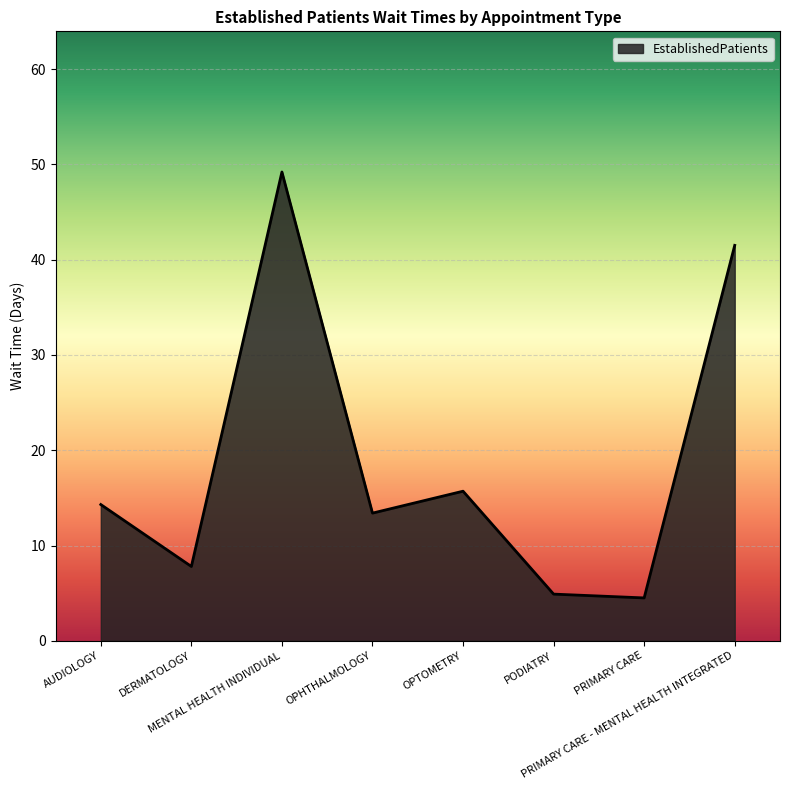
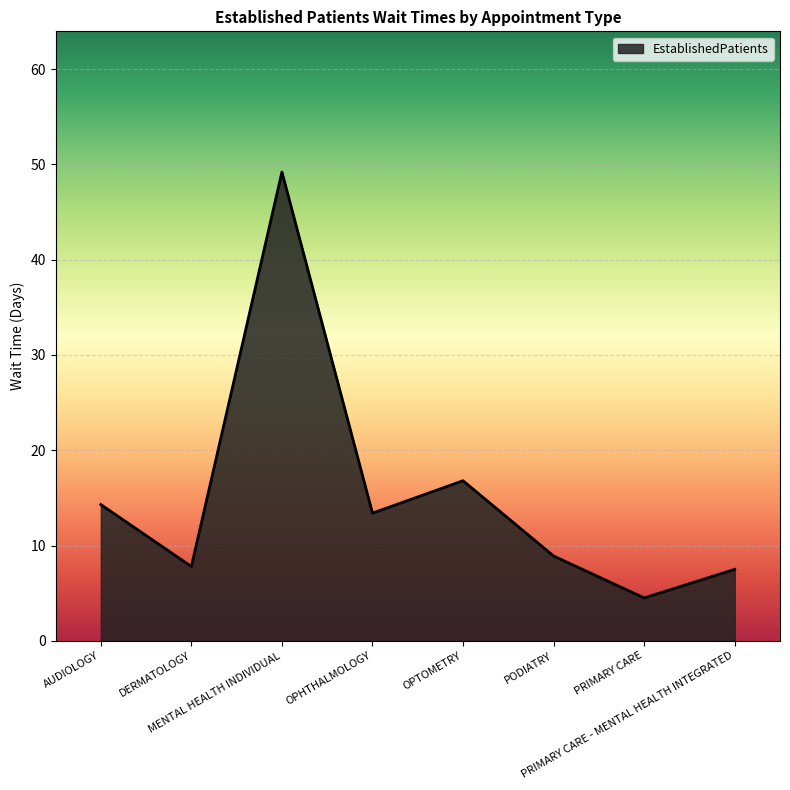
OPTOMETRY: 16 -> 17
PODIATRY: 5 -> 9
PRIMARY CARE - MENTAL HEALTH INTEGRATED: 42 -> 8
